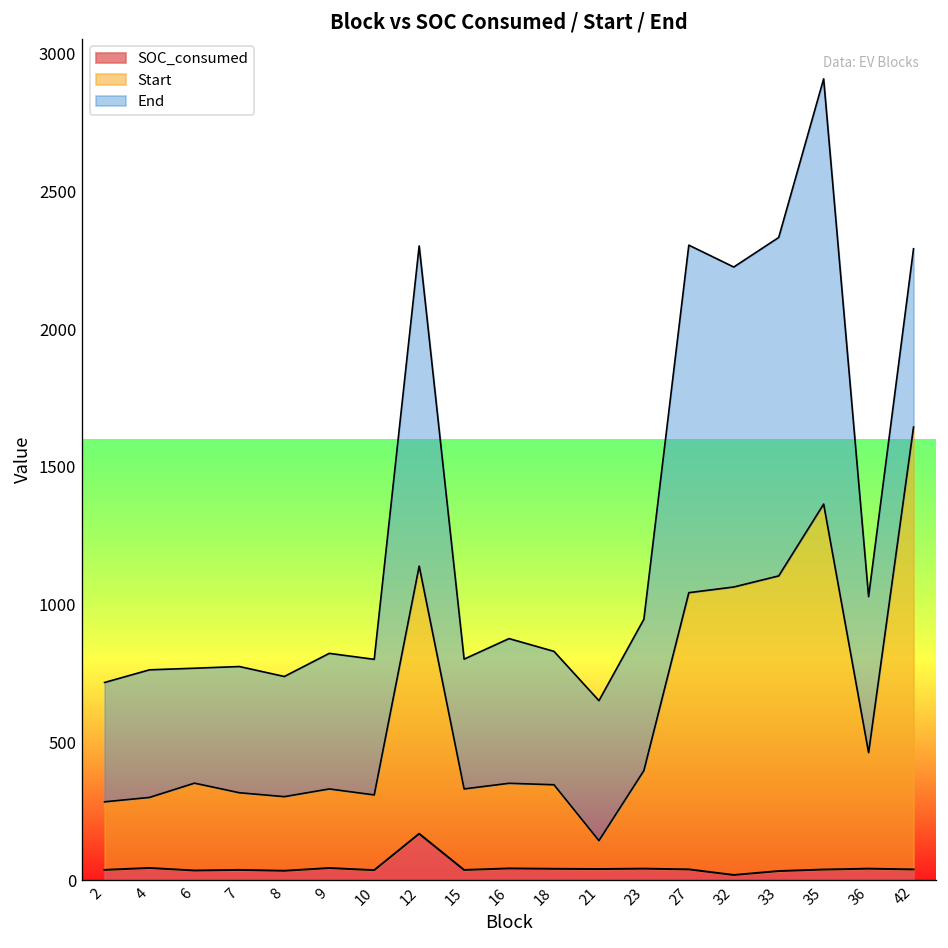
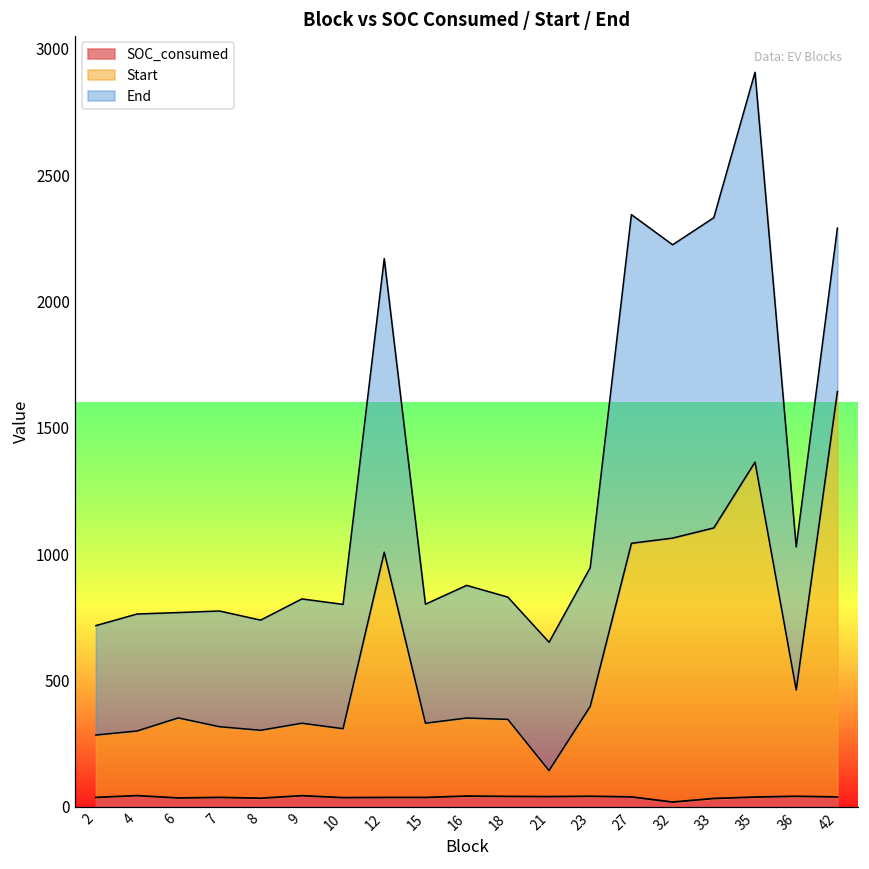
SOC_consumed, 12: 170 -> 40
End, 27: 1260 -> 1300
